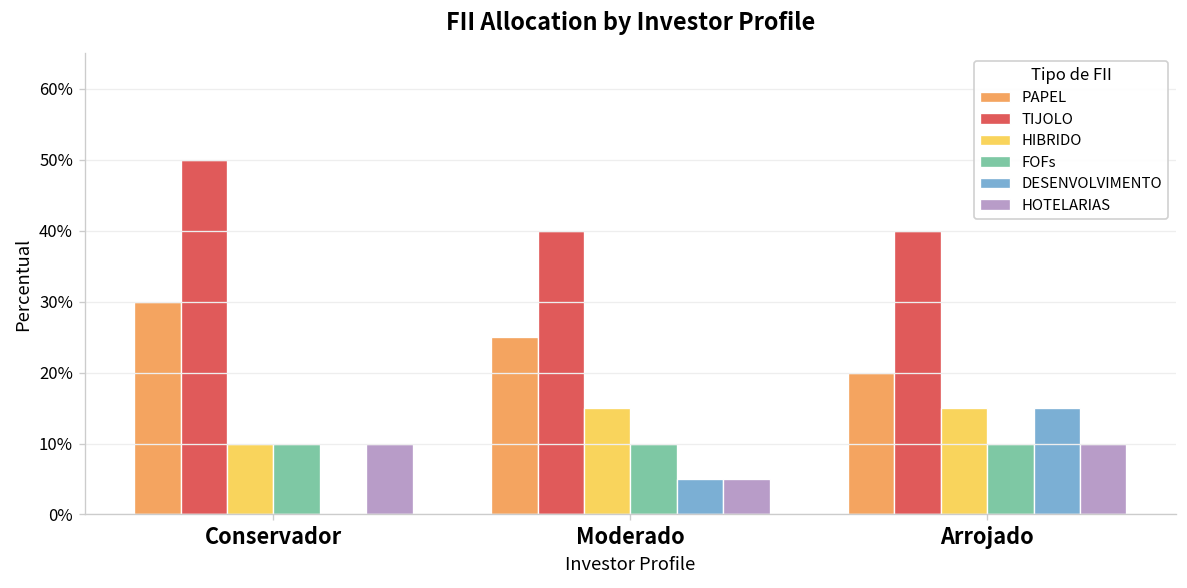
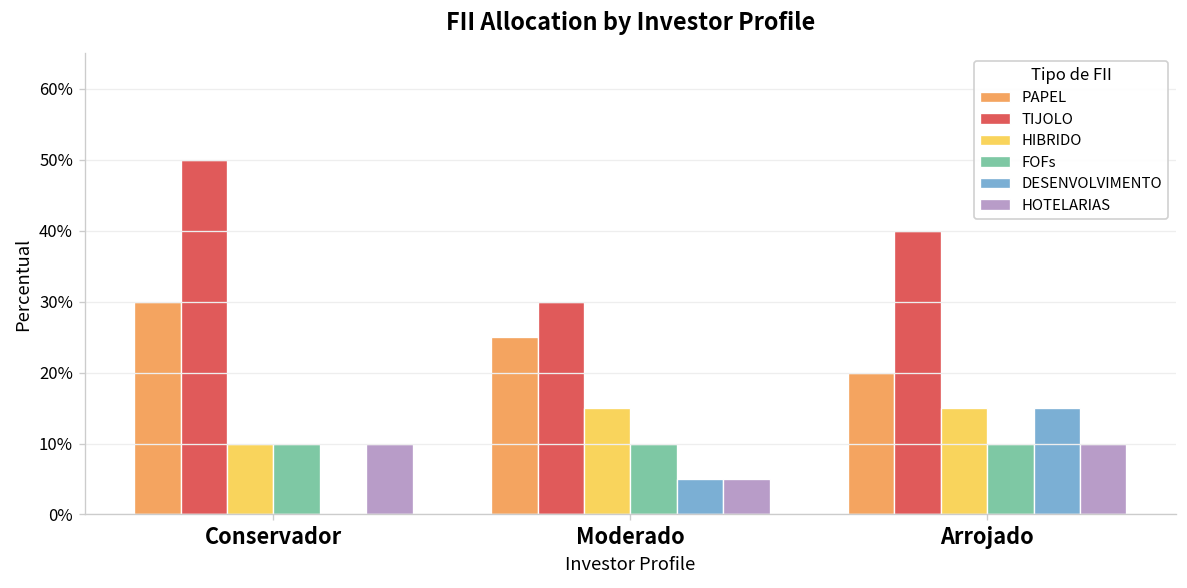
TIJOLO, Moderado: 40% -> 30%
